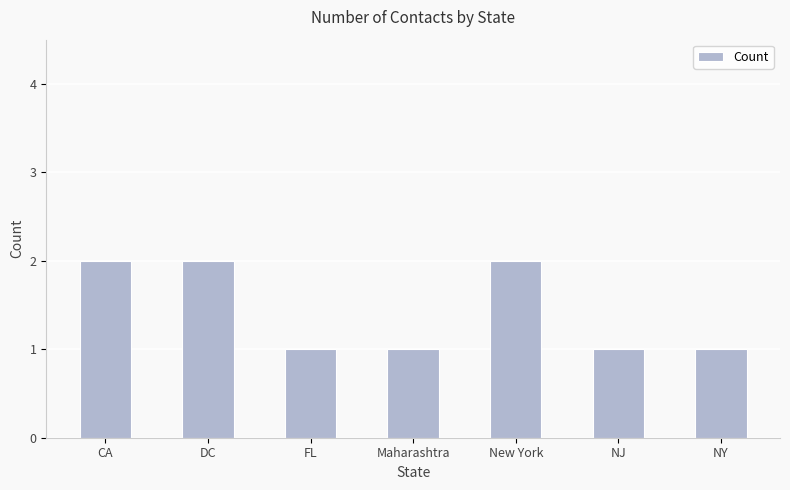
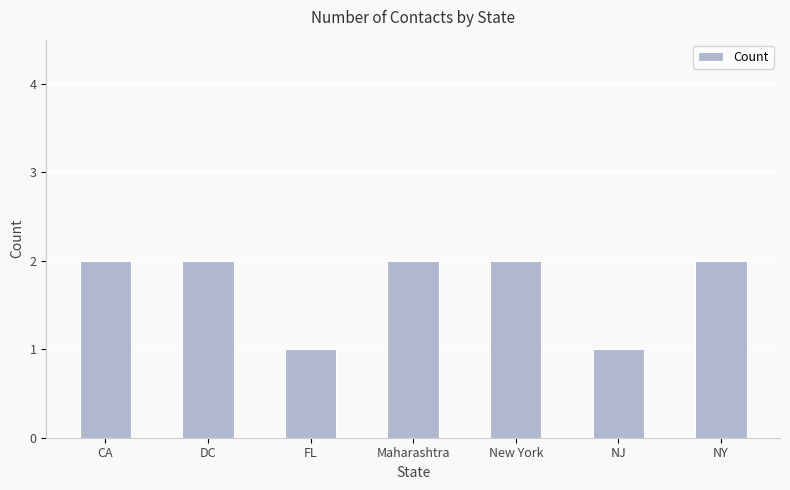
Maharashtra: 1 -> 2
NY: 1 -> 2
